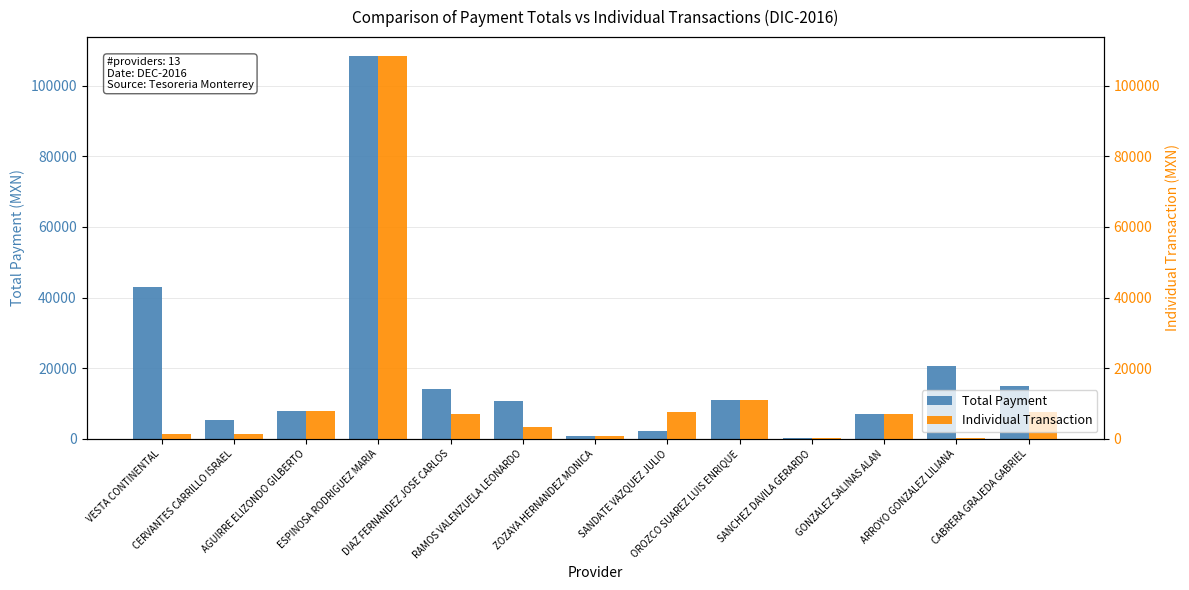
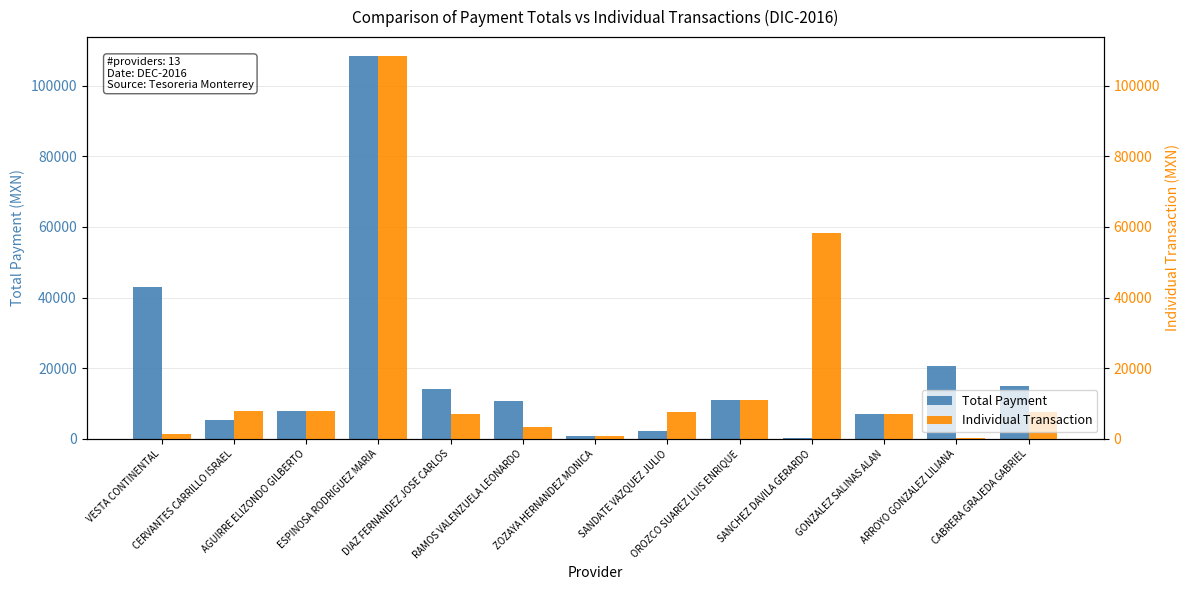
Individual Transaction, CERVANTES CARRILLO ISRAEL: 1000 -> 8000
Individual Transaction, SANCHEZ DAVILA GERARDO: 0 -> 58000
